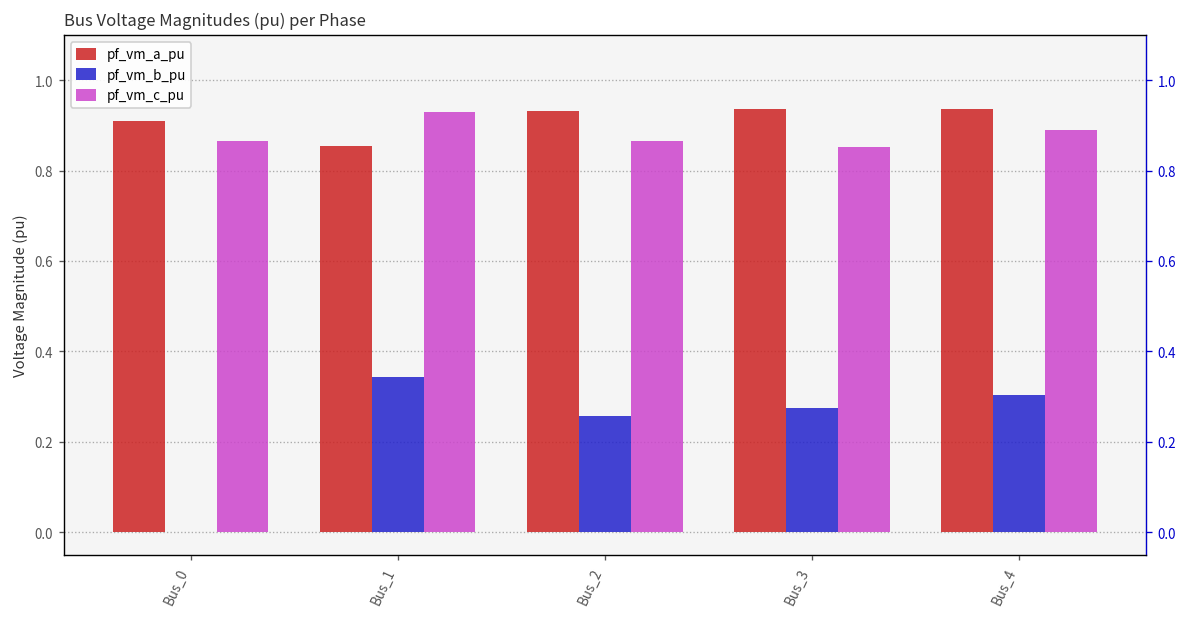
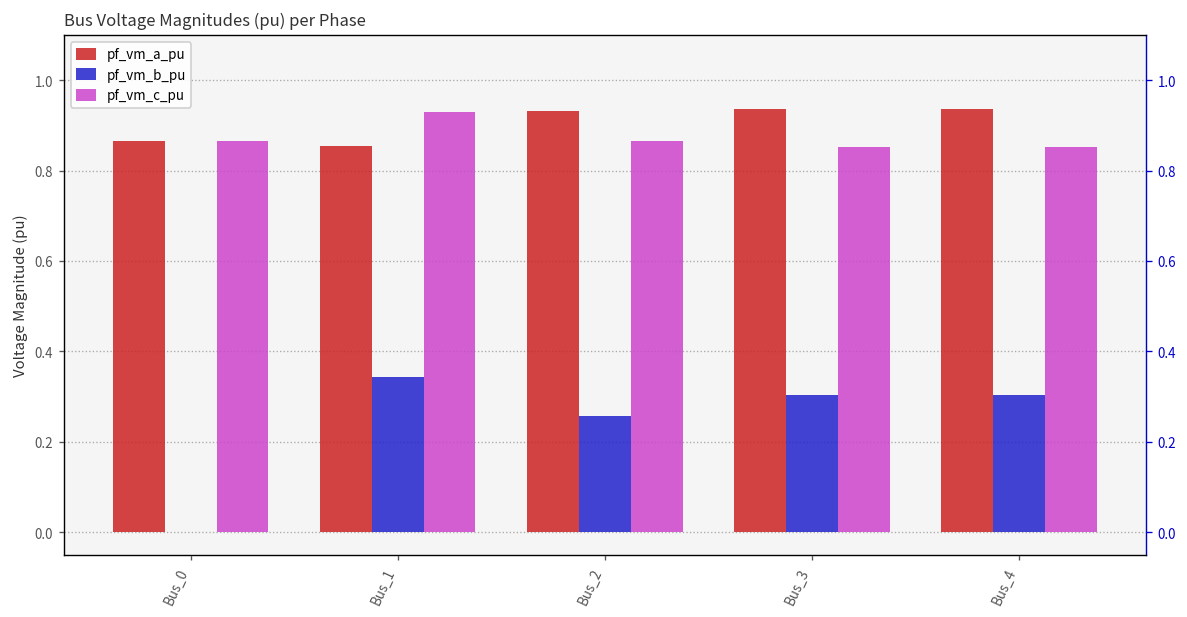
pf_vm_a_pu, Bus_0: 0.91 -> 0.87
pf_vm_b_pu, Bus_3: 0.27 -> 0.30
pf_vm_c_pu, Bus_4: 0.89 -> 0.85
